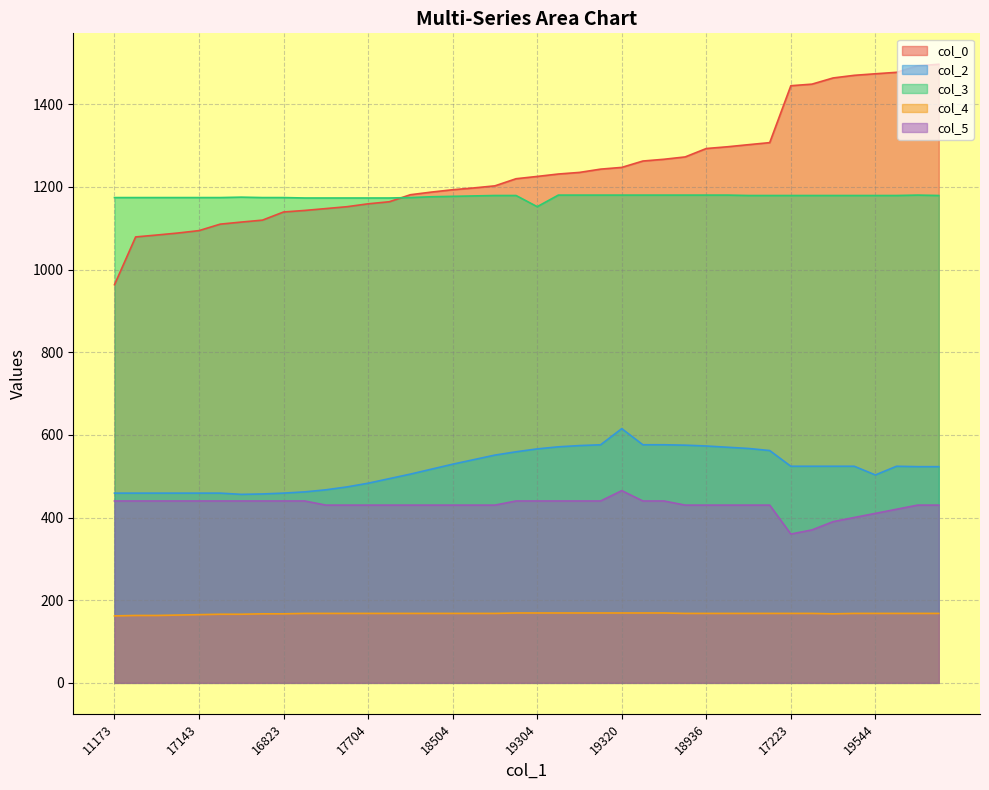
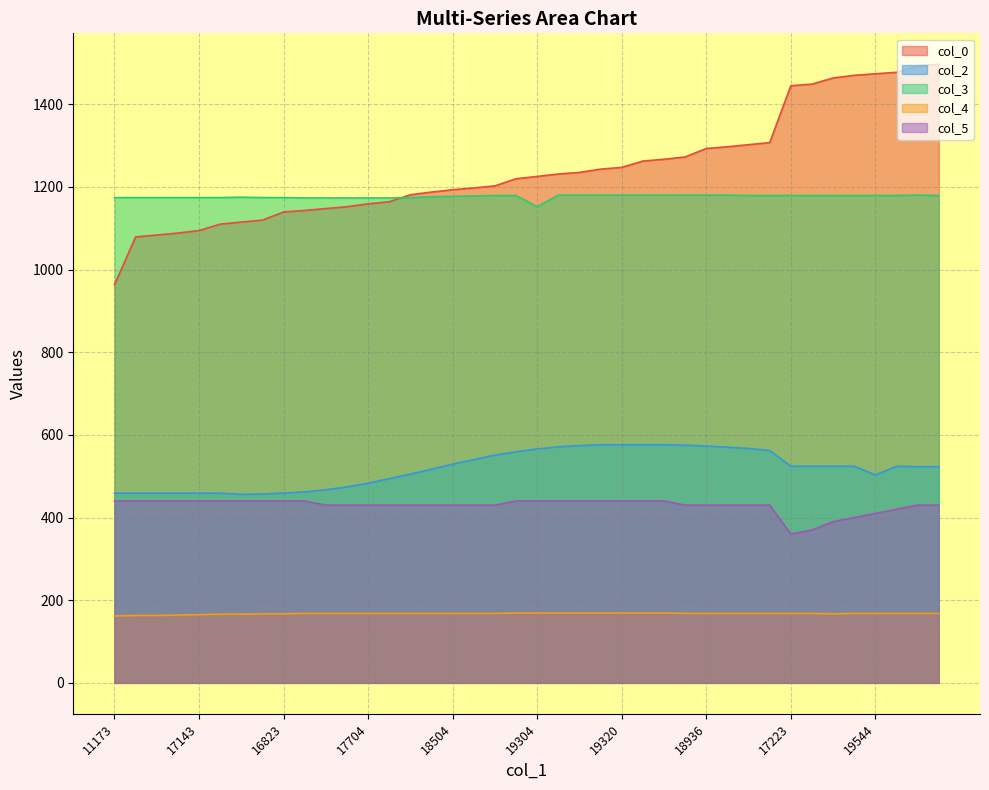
col_2, 19320: 620 -> 580
col_5, 19320: 470 -> 440
